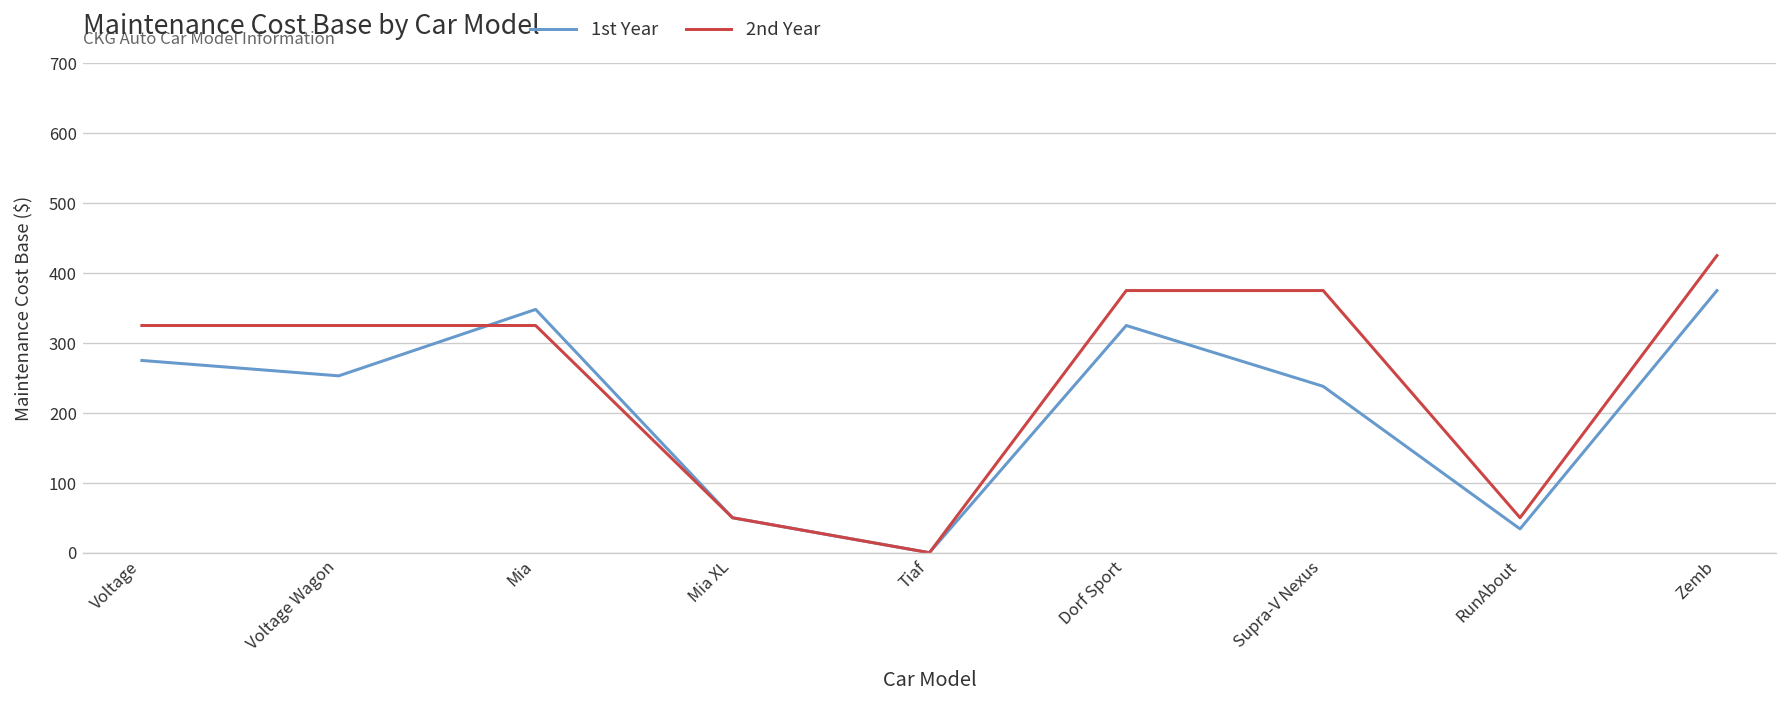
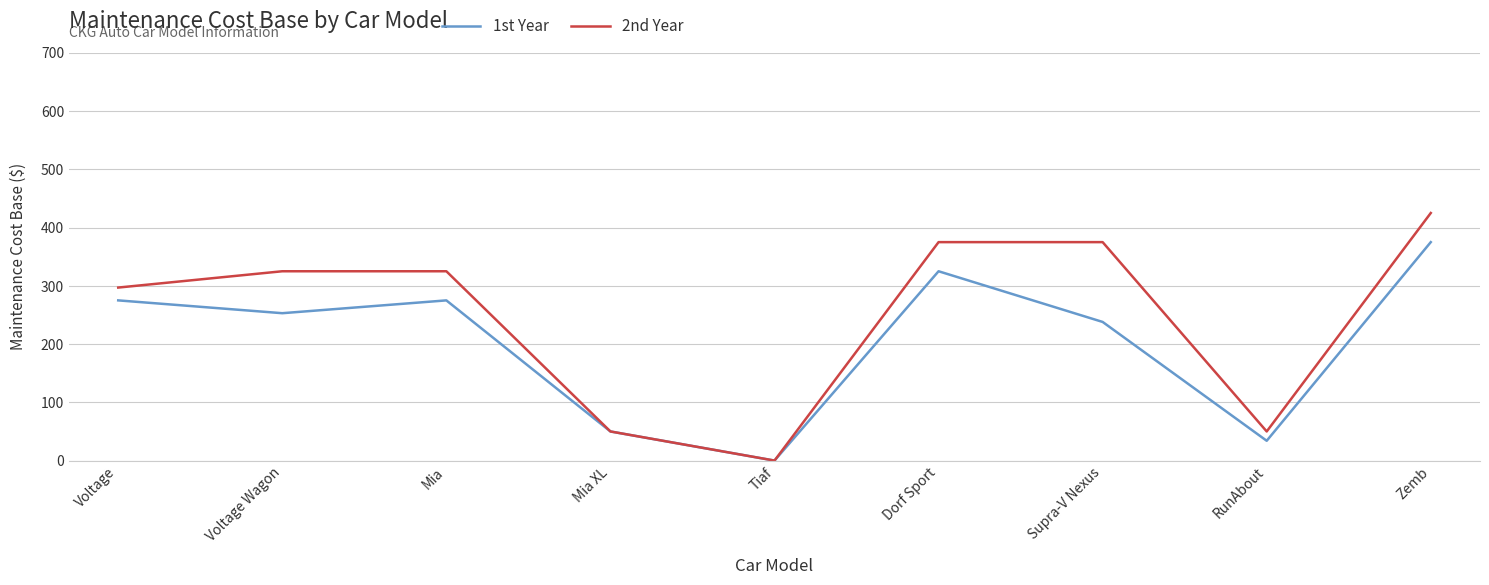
2nd Year, Voltage: 330 -> 300
1st Year, Mia: 350 -> 280
